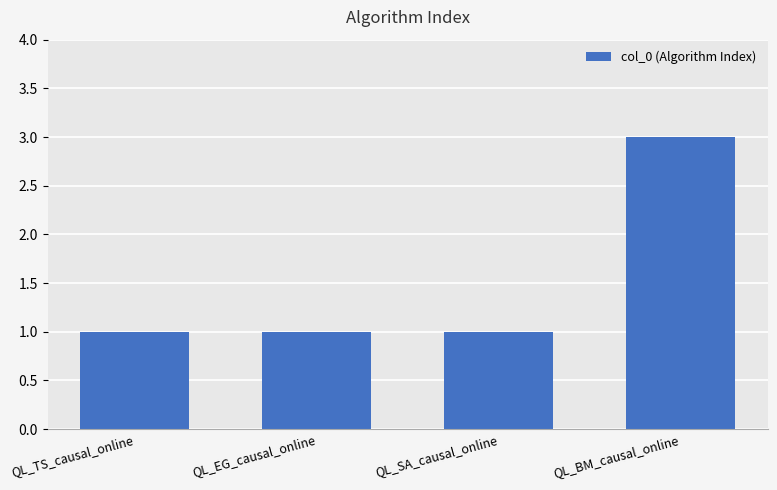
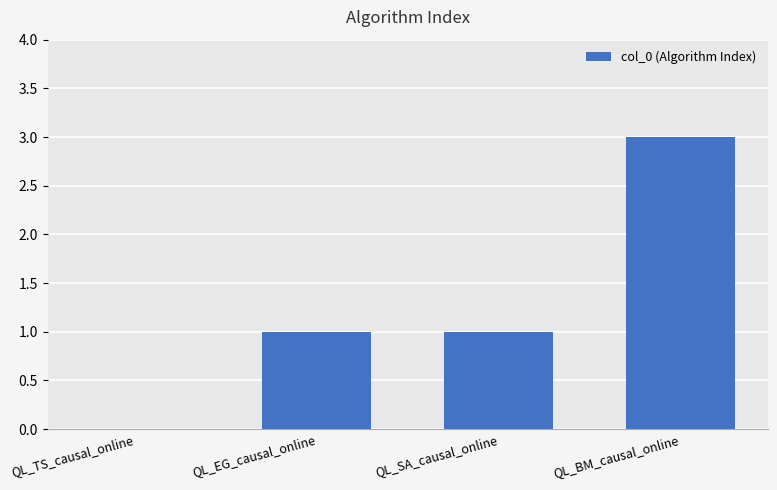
QL_TS_causal_online: 1 -> 0
